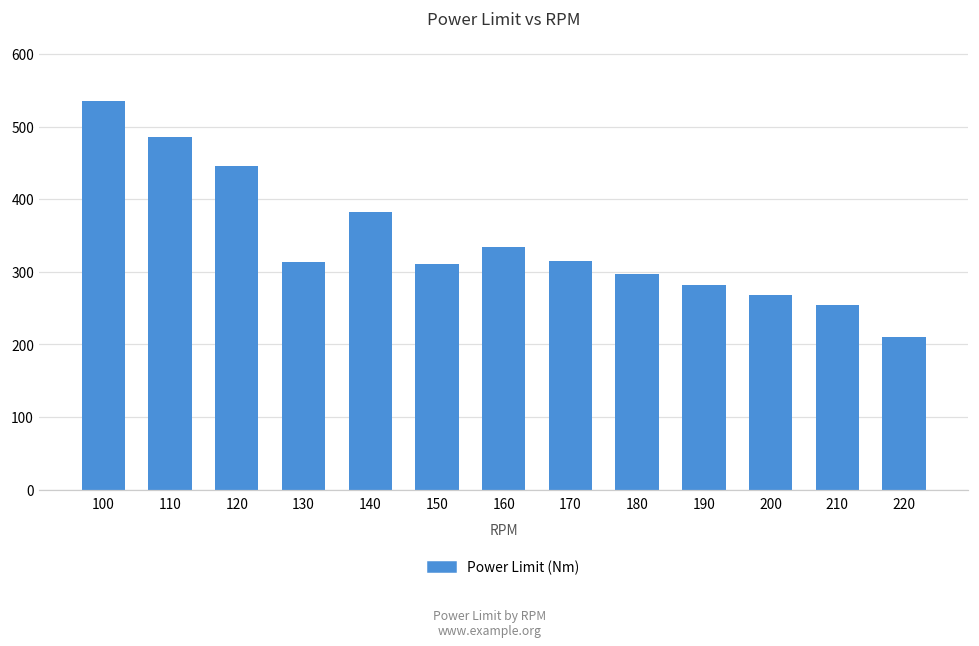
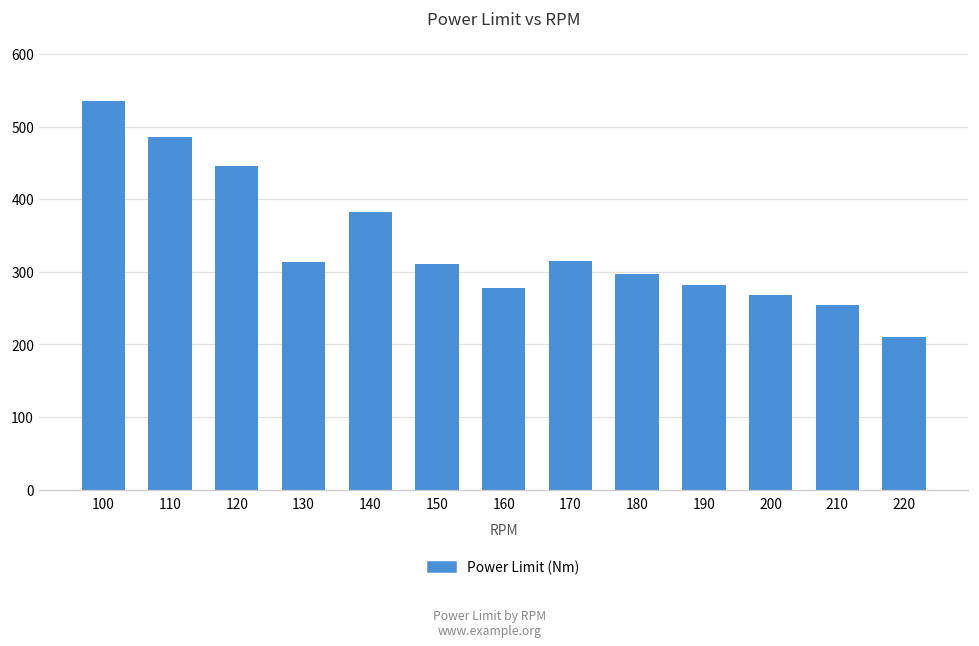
160: 330 -> 280
